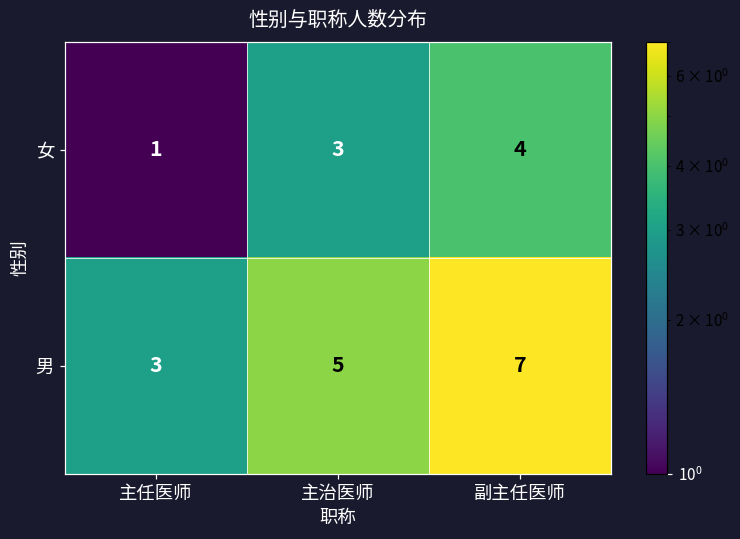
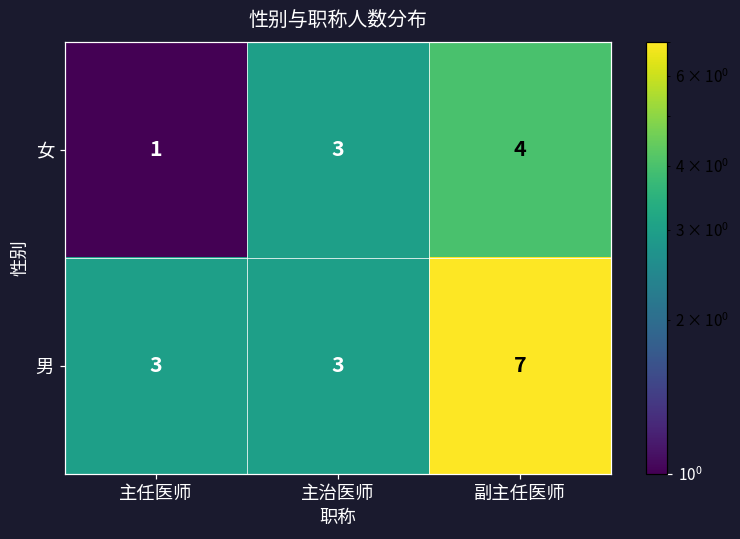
男, 主治医师: 5 -> 3
